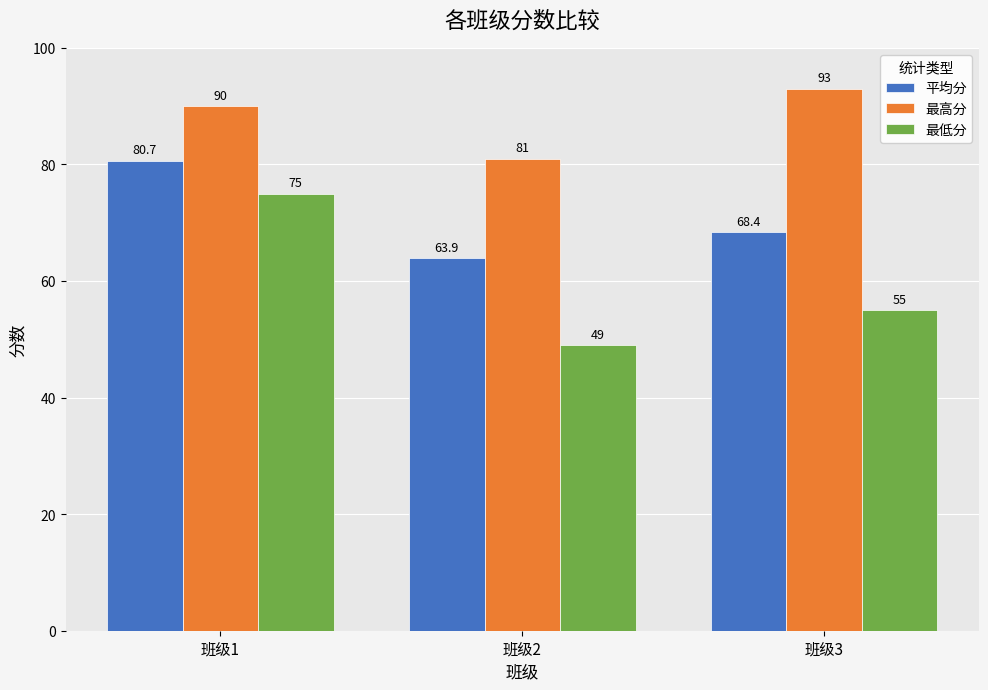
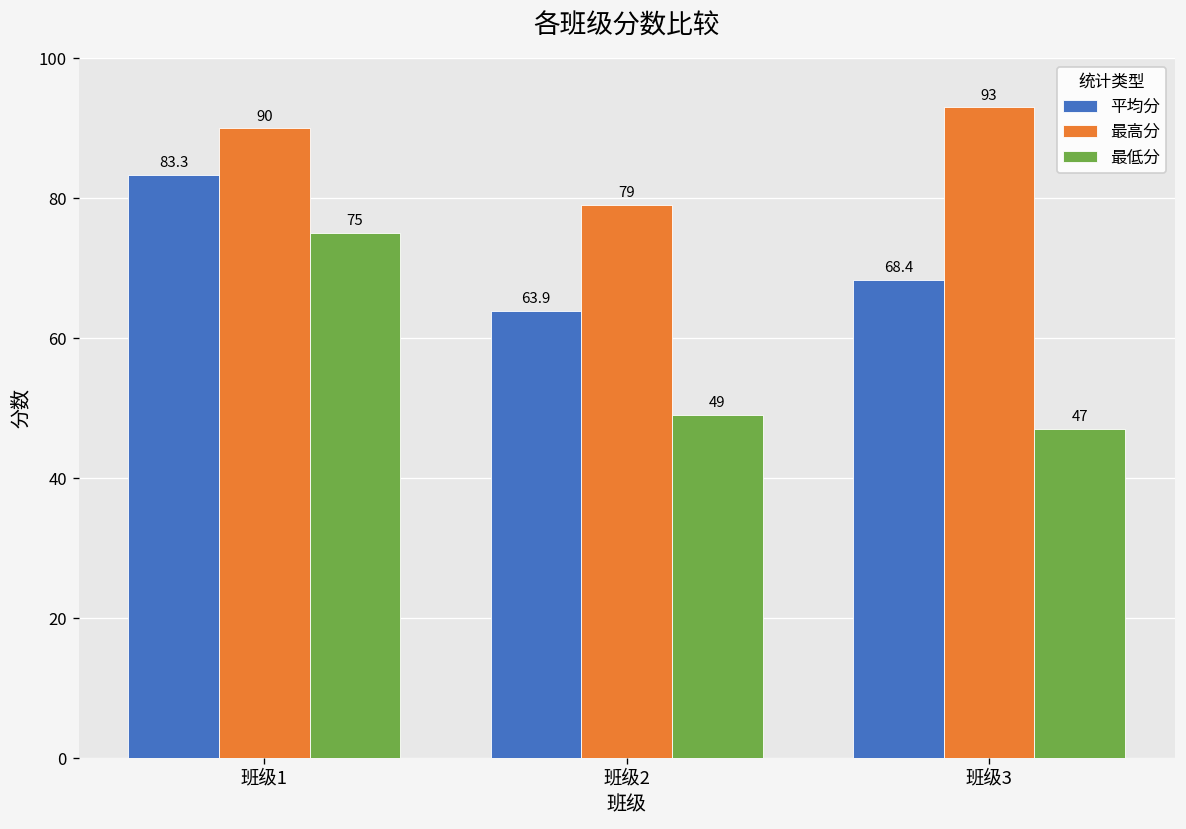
平均分, 班级1: 80.7 -> 83.3
最高分, 班级2: 81 -> 79
最低分, 班级3: 55 -> 47
